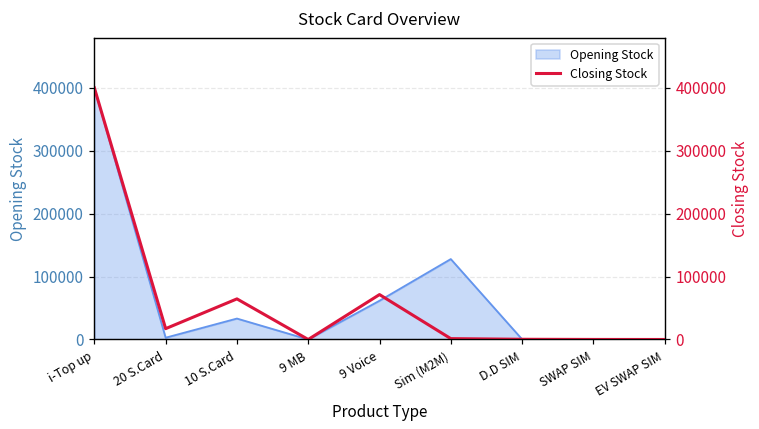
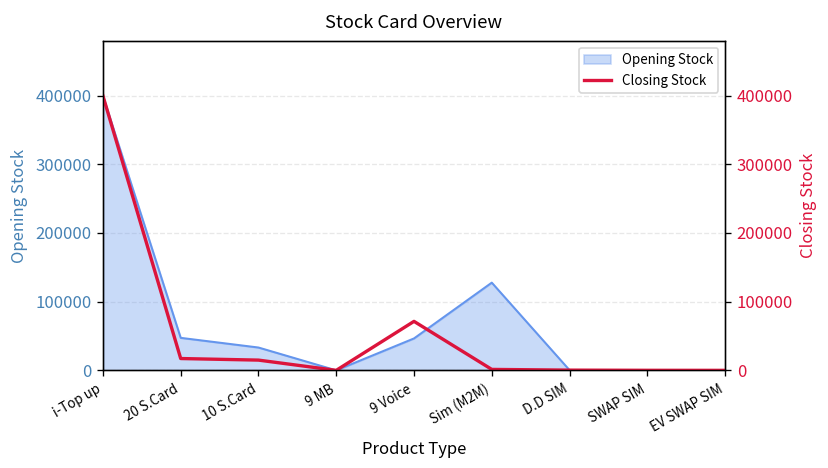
Opening Stock, 20 S.Card: 0 -> 50000
Opening Stock, 9 Voice: 60000 -> 50000
Closing Stock, 10 S.Card: 60000 -> 10000
